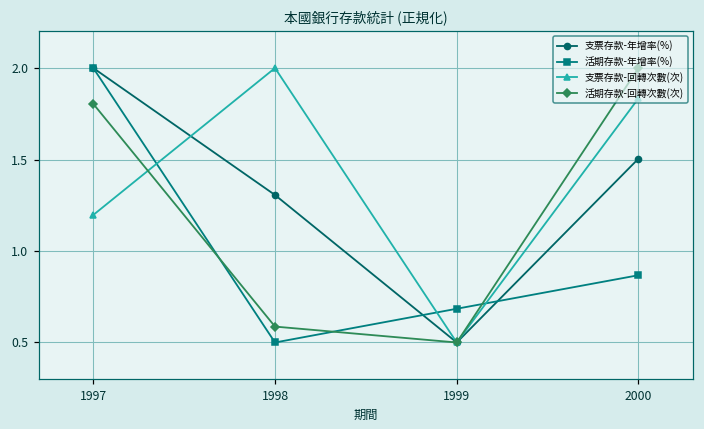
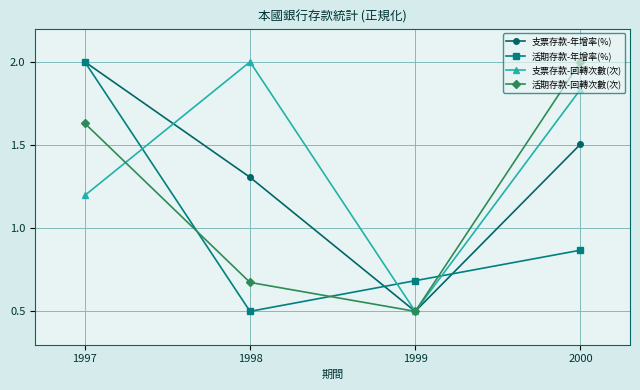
活期存款-回轉次數(次), 1997: 1.80 -> 1.63
活期存款-回轉次數(次), 1998: 0.59 -> 0.67
